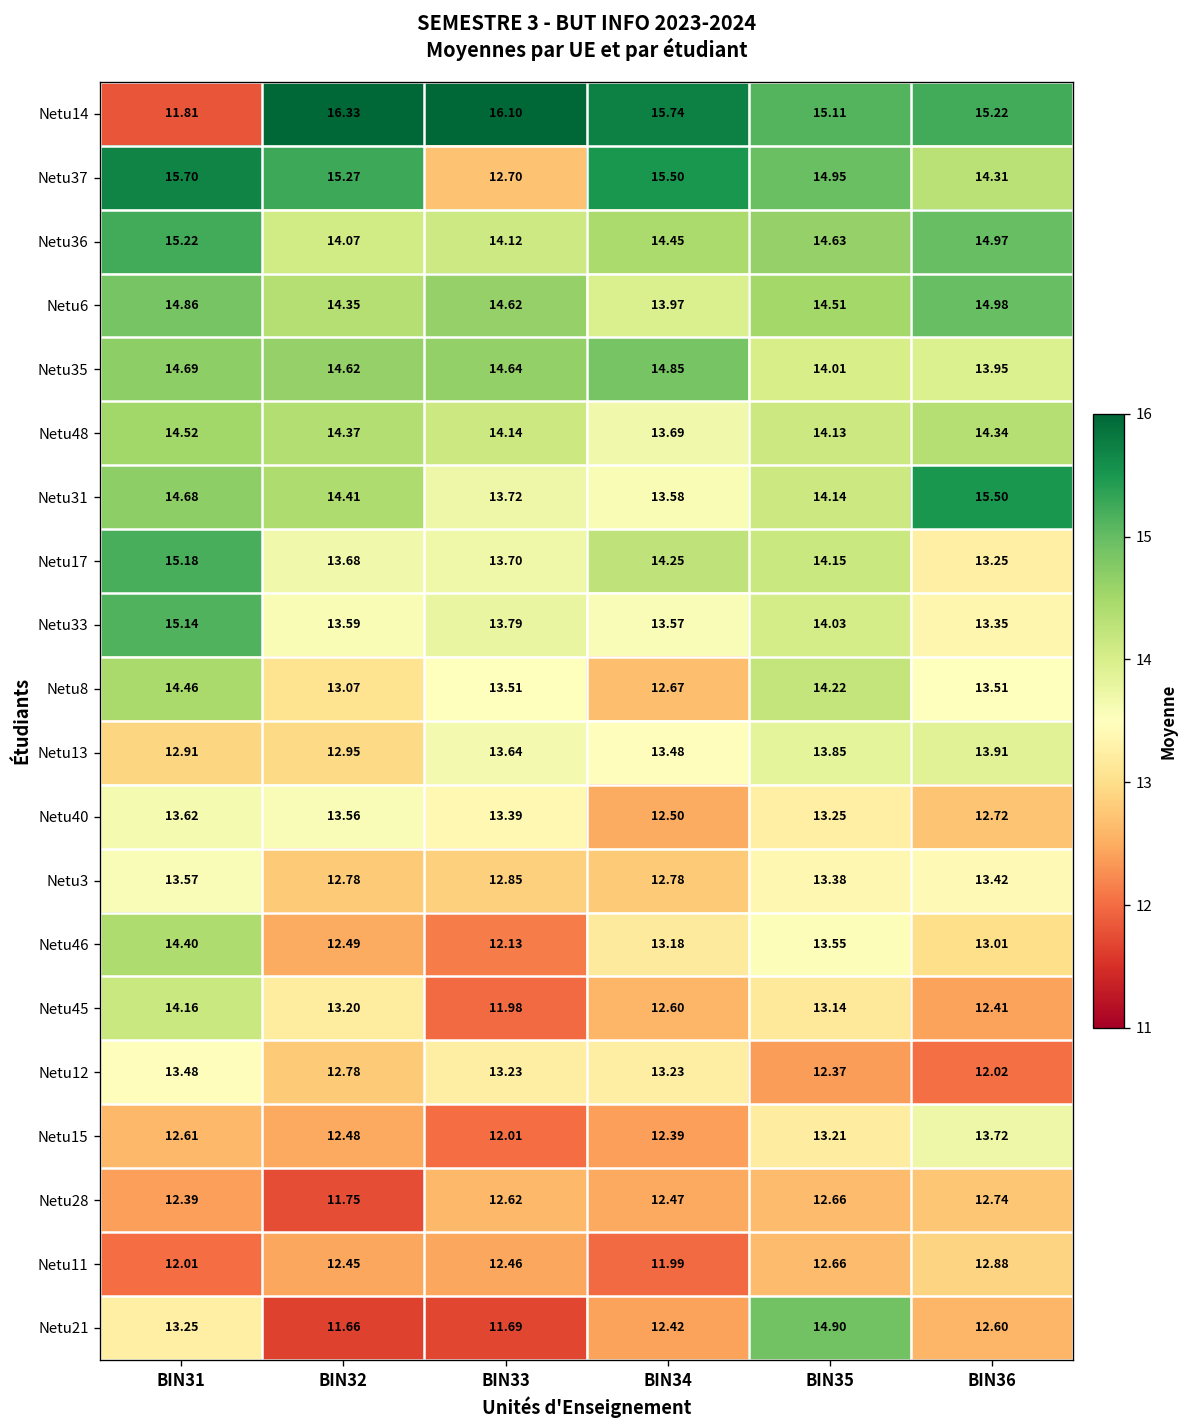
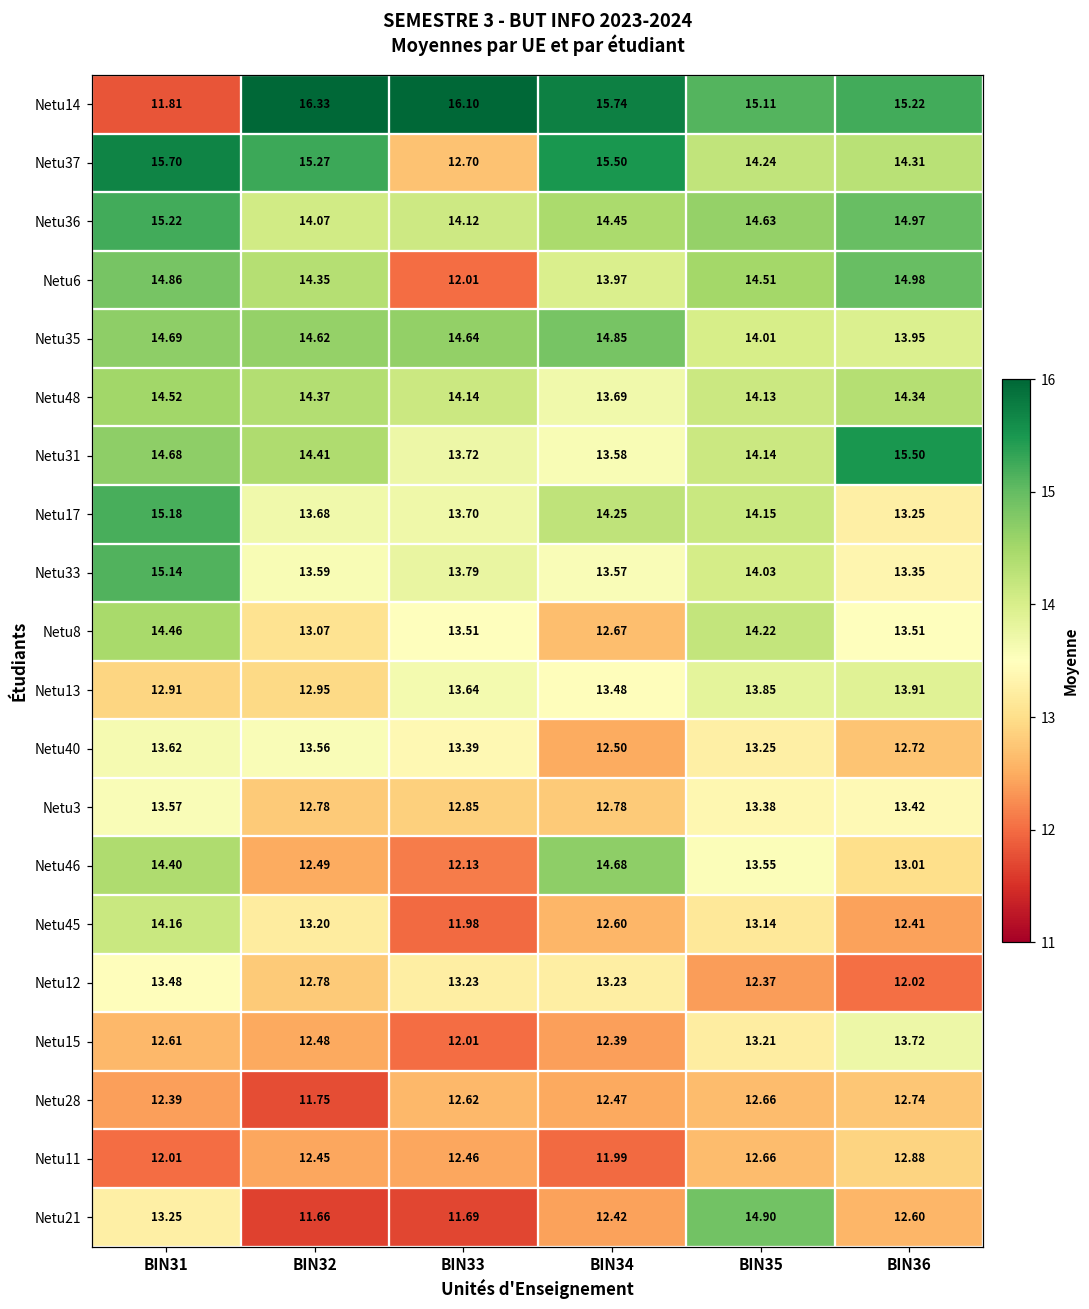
Netu37, BIN35: 14.95 -> 14.24
Netu6, BIN33: 14.62 -> 12.01
Netu46, BIN34: 13.18 -> 14.68
